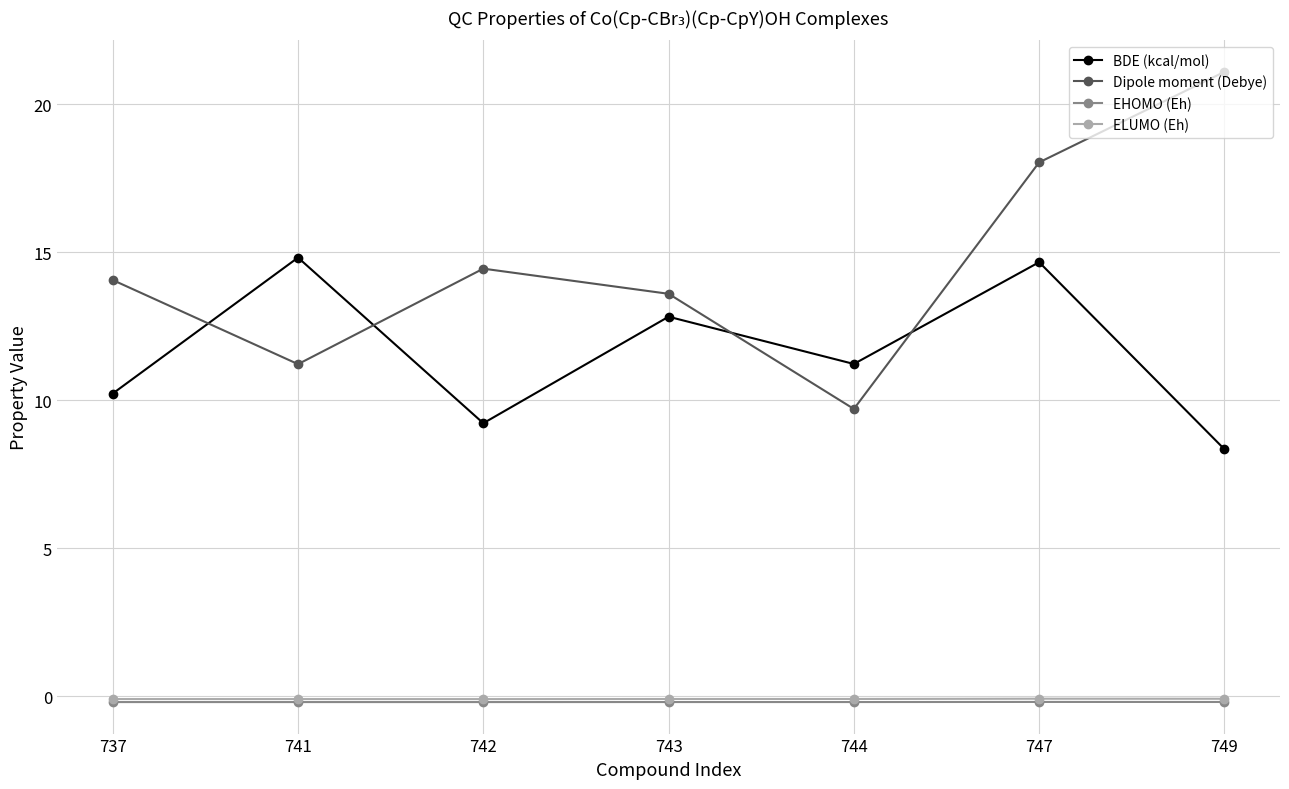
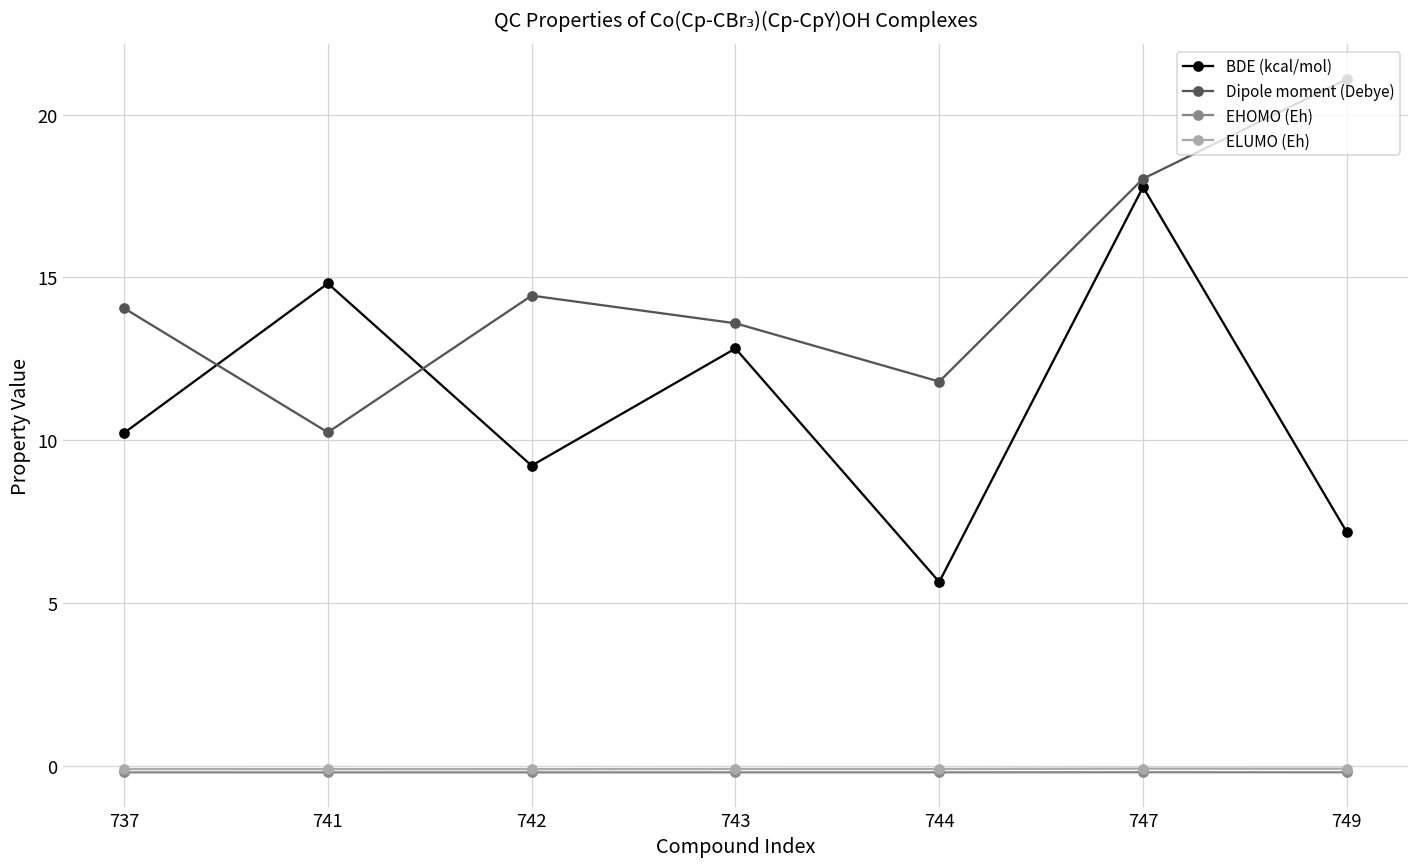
Dipole moment (Debye), 741: 11.2 -> 10.2
BDE (kcal/mol), 744: 11.2 -> 5.7
Dipole moment (Debye), 744: 9.7 -> 11.8
BDE (kcal/mol), 747: 14.7 -> 17.8
BDE (kcal/mol), 749: 8.3 -> 7.2
